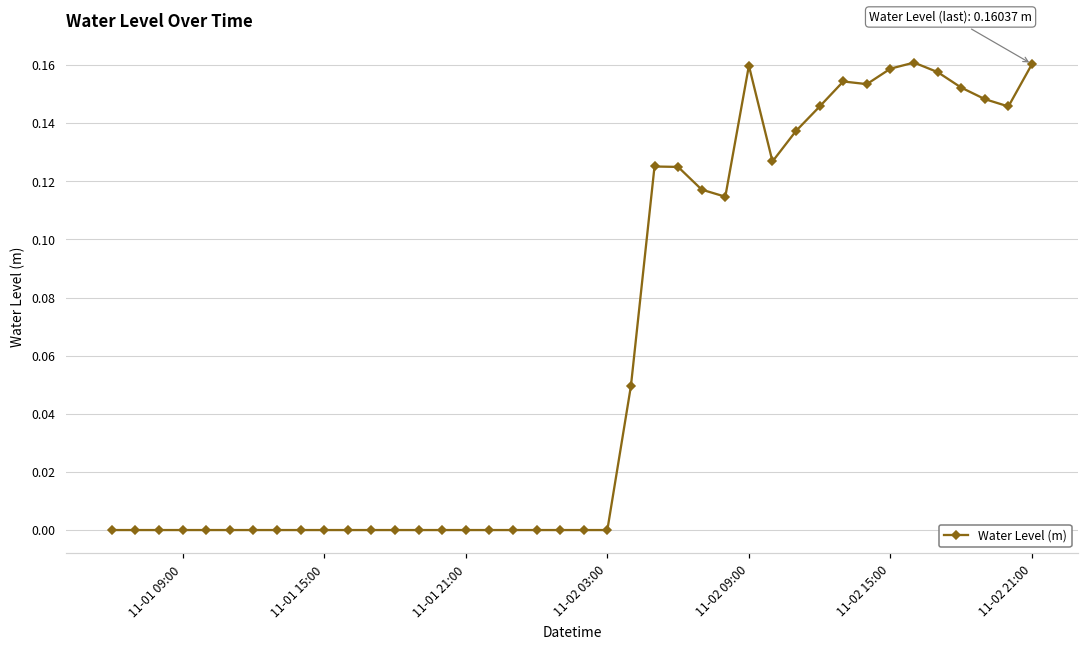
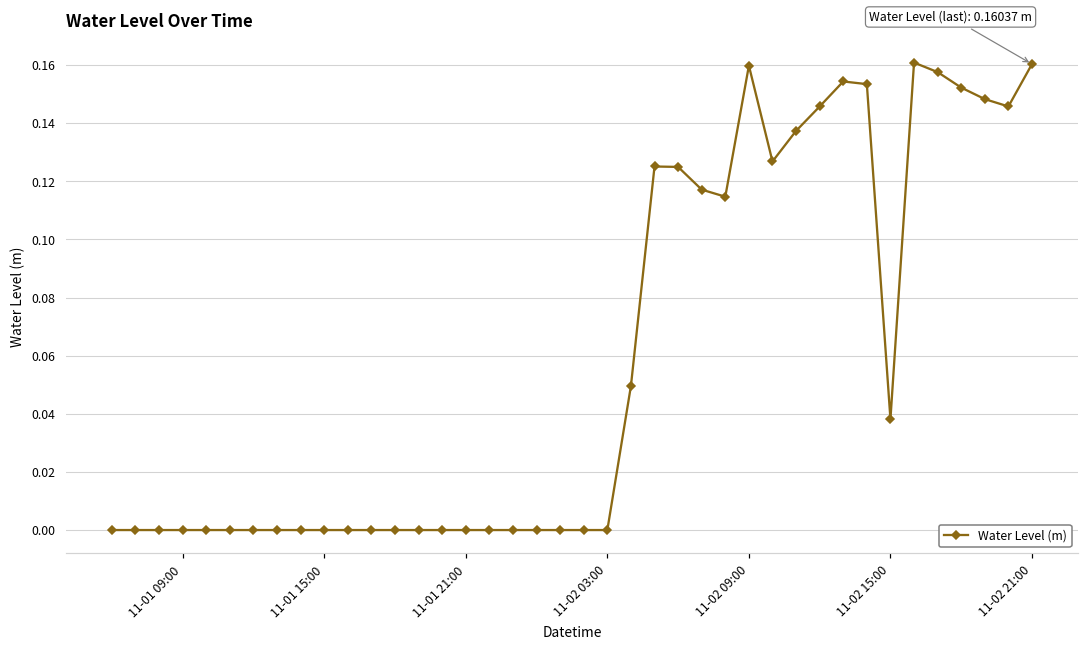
11-02 15:00: 0.159 -> 0.038
